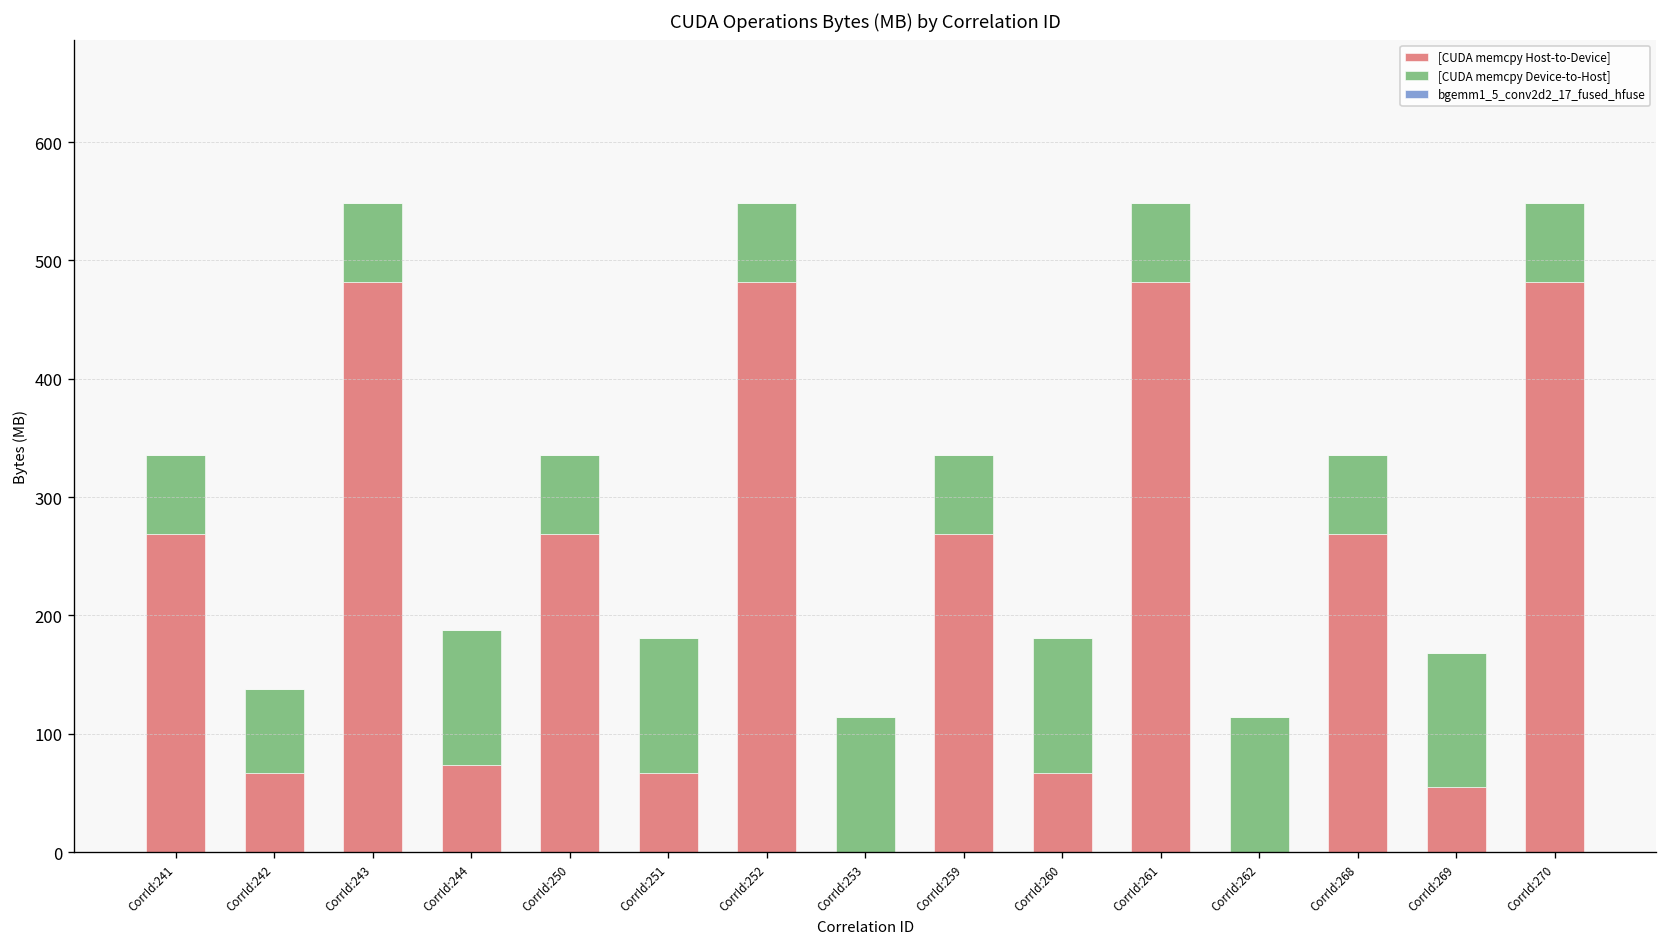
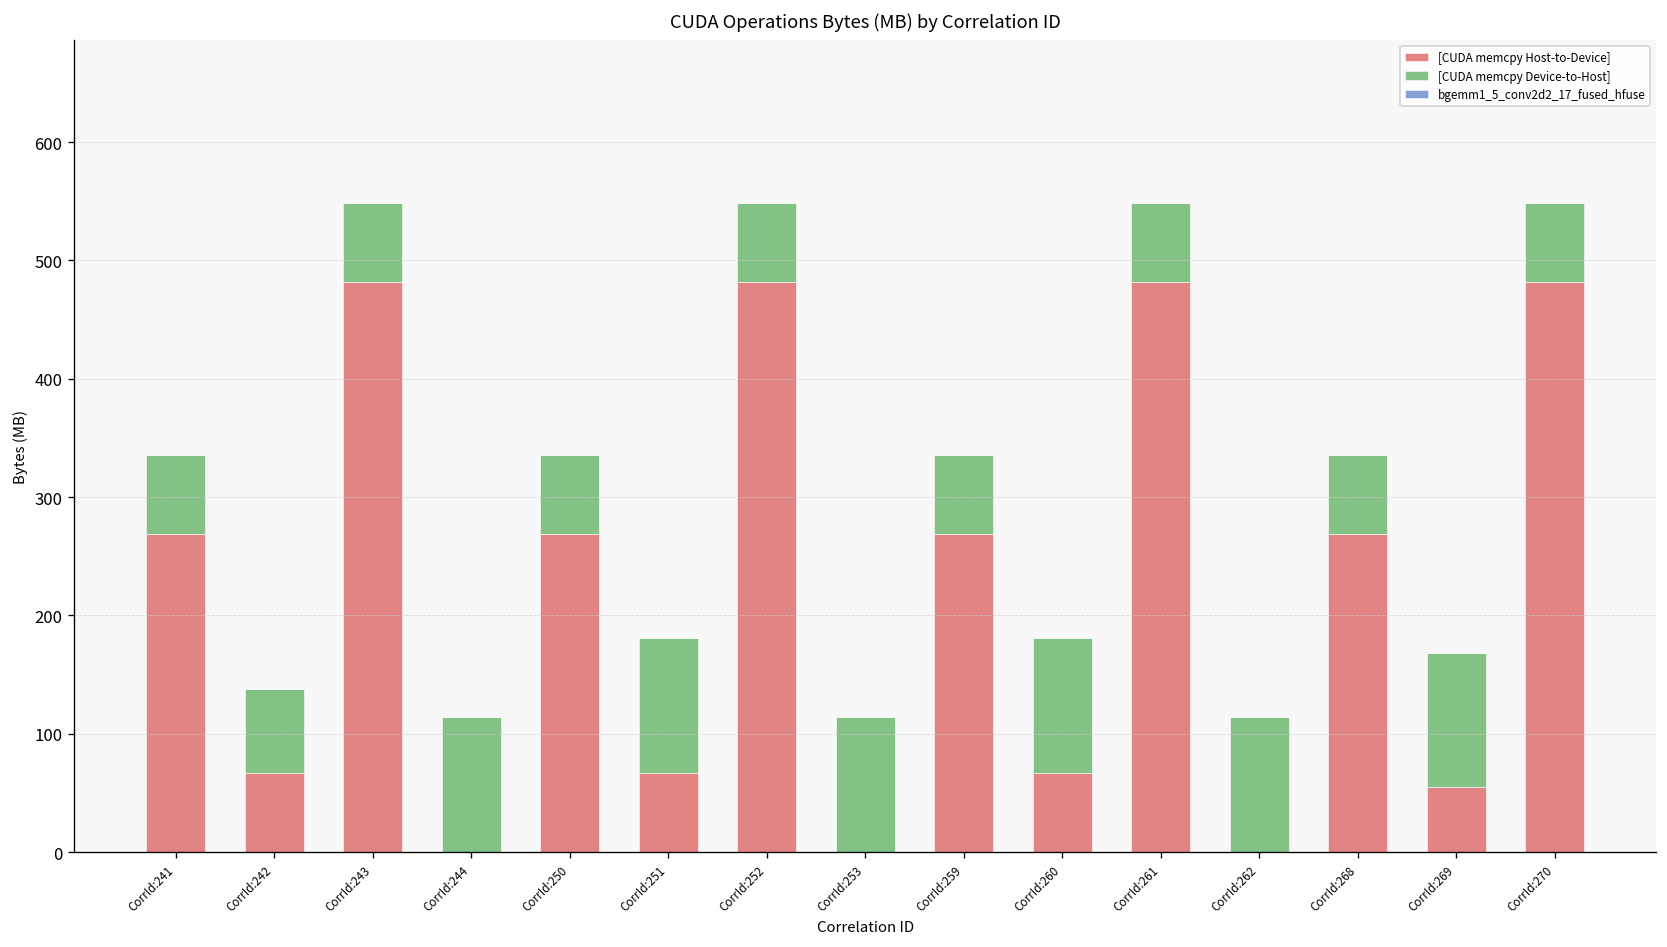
[CUDA memcpy Host-to-Device], CorrId:244: 70 -> 0
